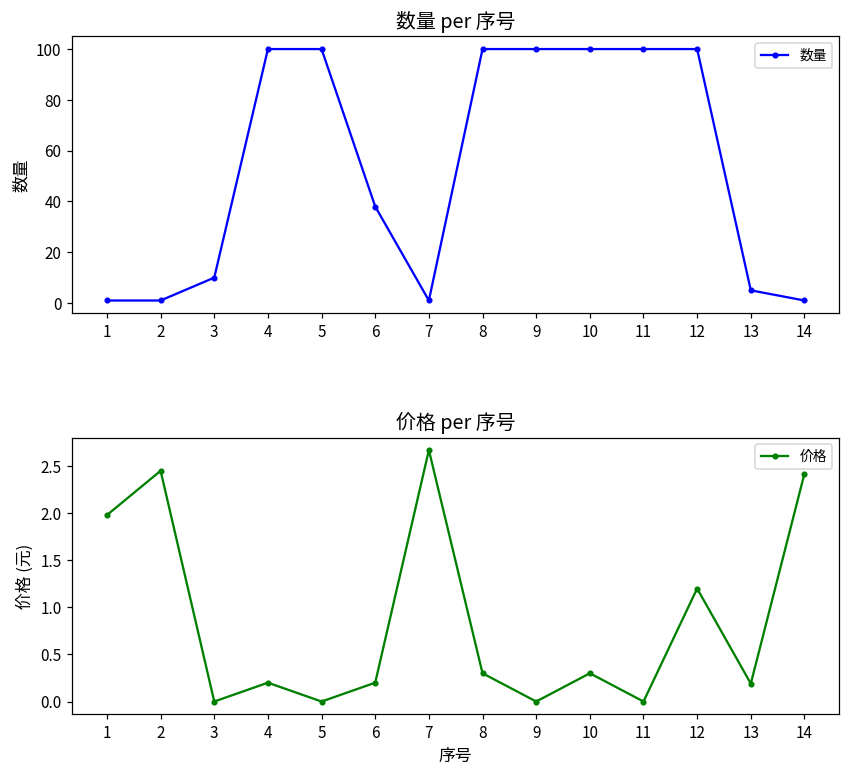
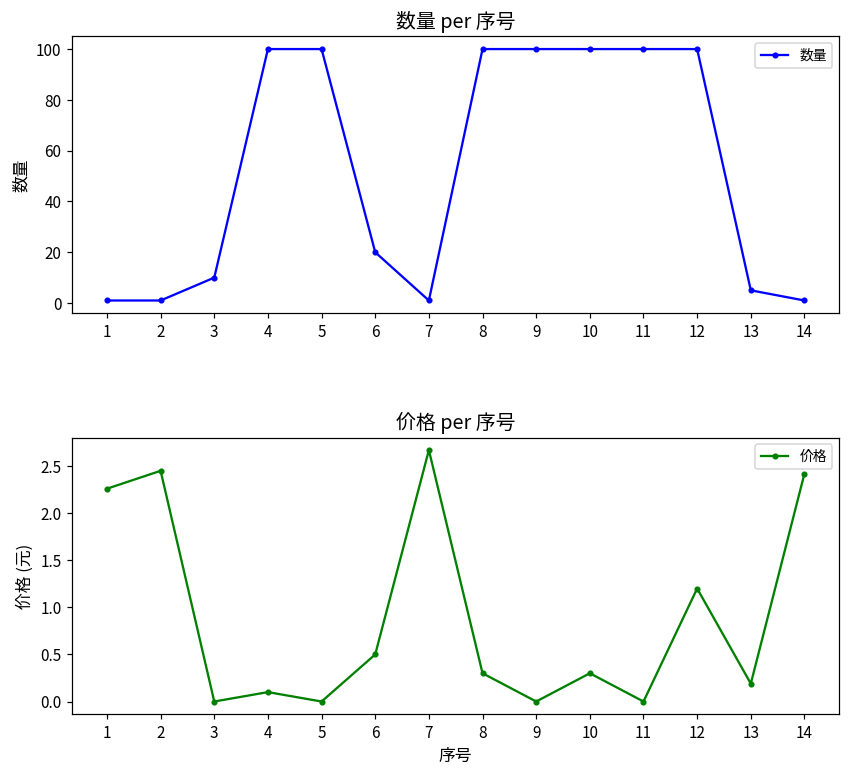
数量 per 序号, 6: 38 -> 20
价格 per 序号, 1: 2.0 -> 2.3
价格 per 序号, 4: 0.2 -> 0.1
价格 per 序号, 6: 0.2 -> 0.5
